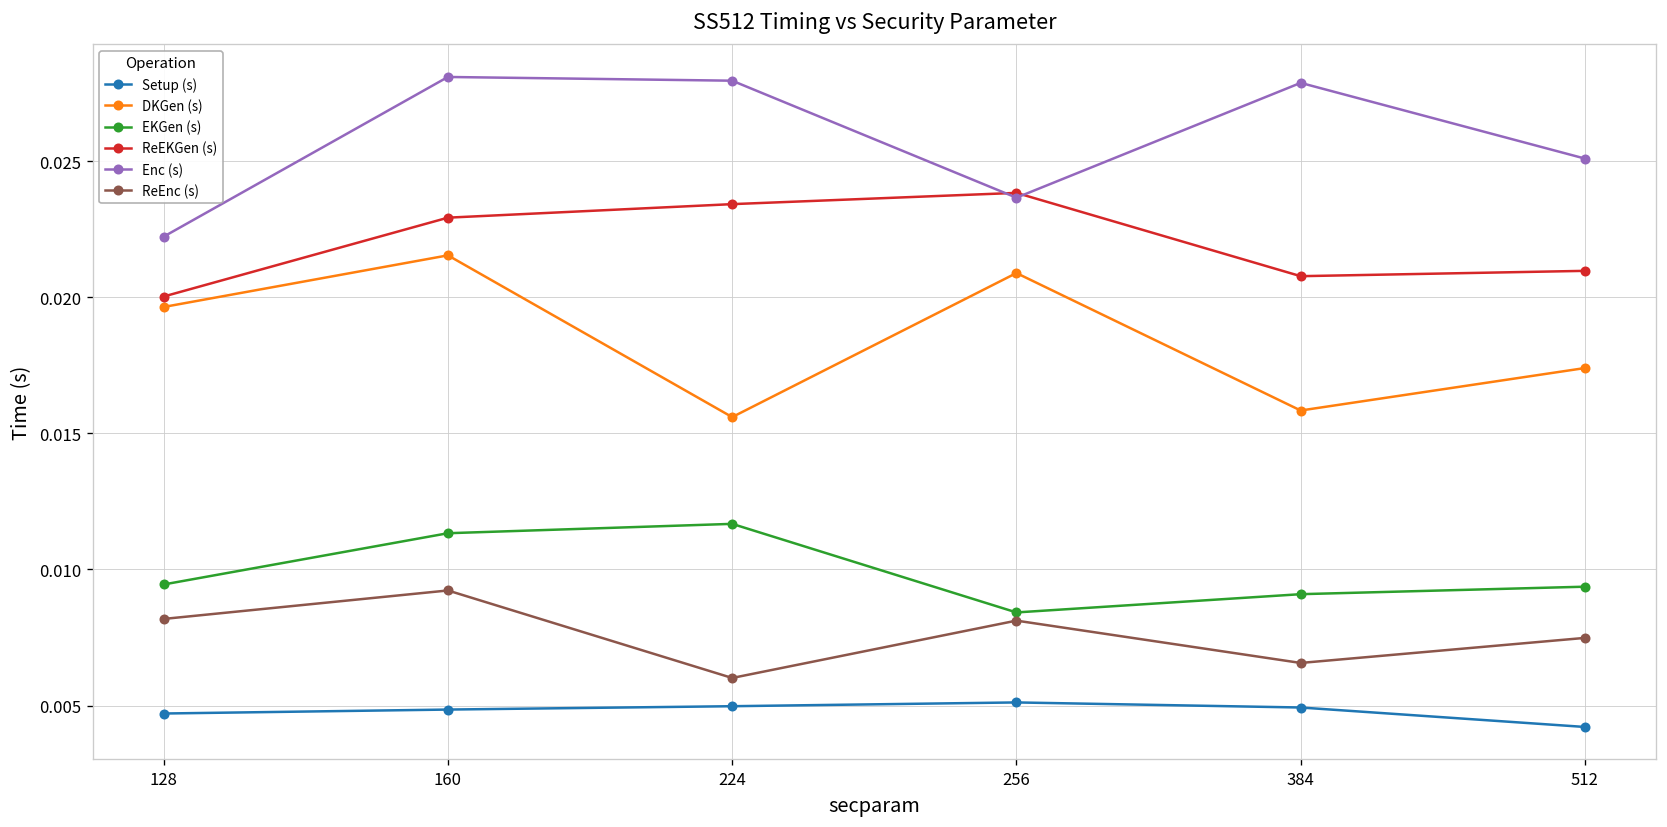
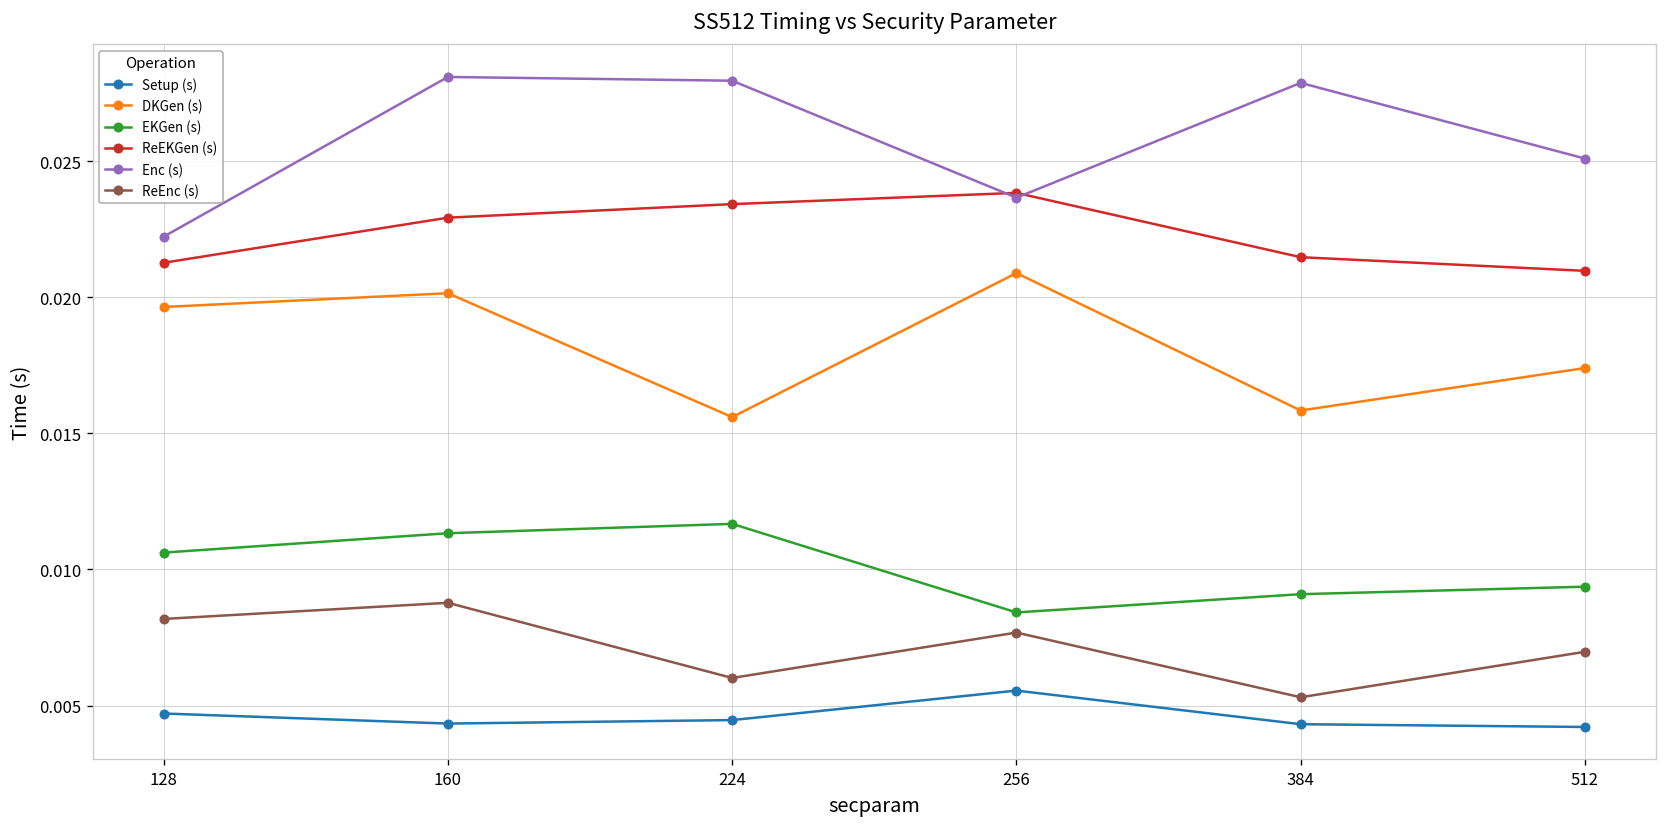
EKGen (s), 128: 0.0094 -> 0.0106
ReEKGen (s), 128: 0.0200 -> 0.0213
Setup (s), 160: 0.0049 -> 0.0043
DKGen (s), 160: 0.0215 -> 0.0201
ReEnc (s), 160: 0.0092 -> 0.0088
Setup (s), 224: 0.0050 -> 0.0045
Setup (s), 256: 0.0051 -> 0.0055
ReEnc (s), 256: 0.0081 -> 0.0077
Setup (s), 384: 0.0049 -> 0.0043
ReEKGen (s), 384: 0.0208 -> 0.0215
ReEnc (s), 384: 0.0066 -> 0.0053
ReEnc (s), 512: 0.0075 -> 0.0070
